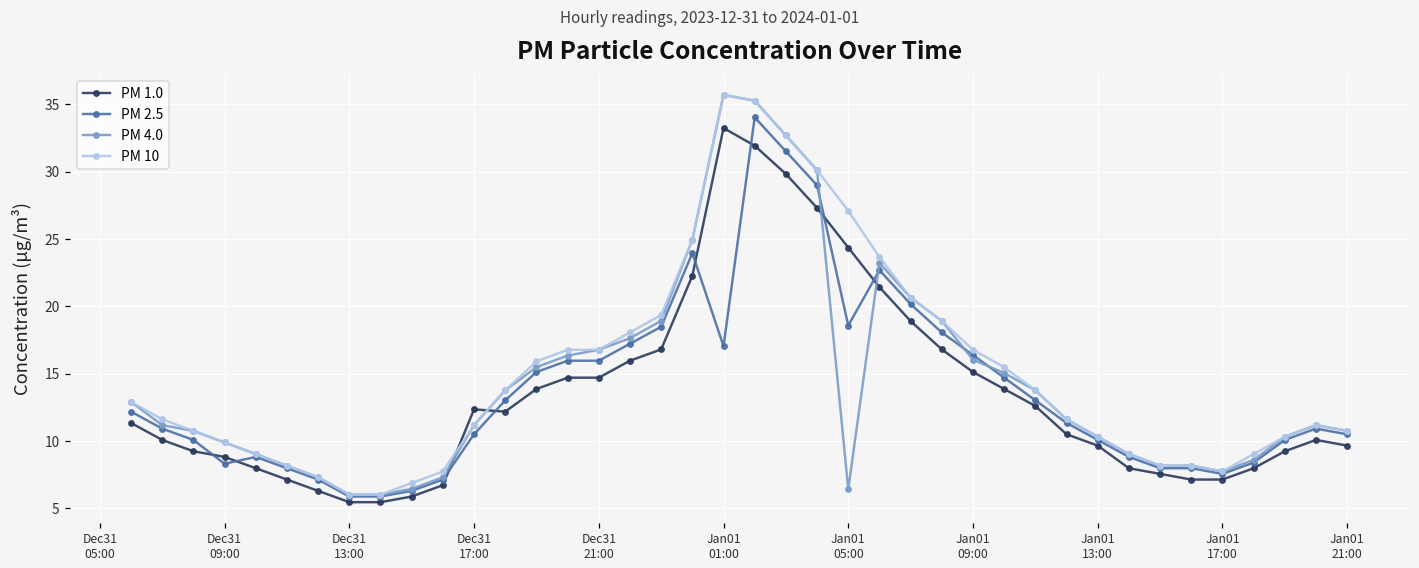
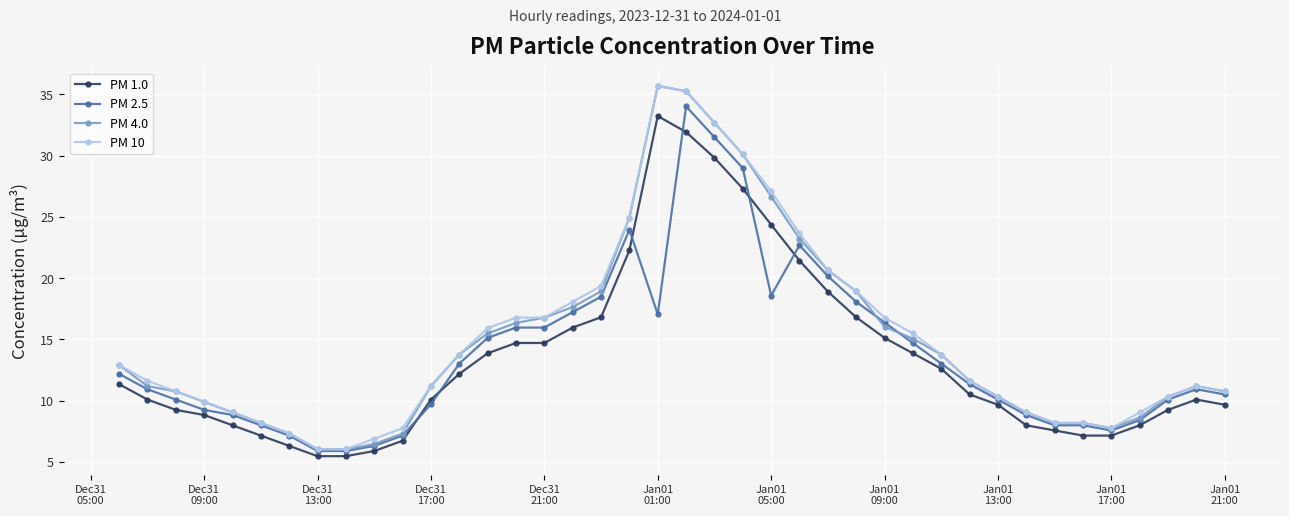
PM 2.5, Dec31 09:00: 8.3 -> 9.2
PM 1.0, Dec31 17:00: 12.4 -> 10.1
PM 2.5, Dec31 17:00: 10.5 -> 9.7
PM 4.0, Jan01 05:00: 6.4 -> 26.7
